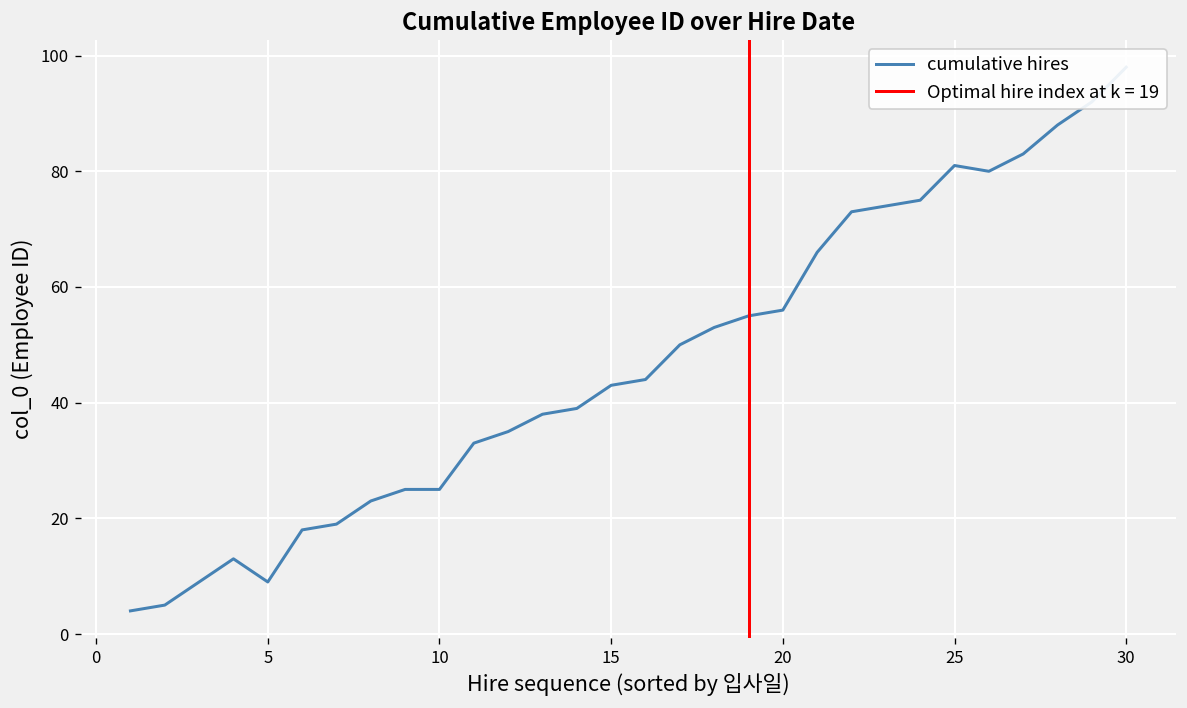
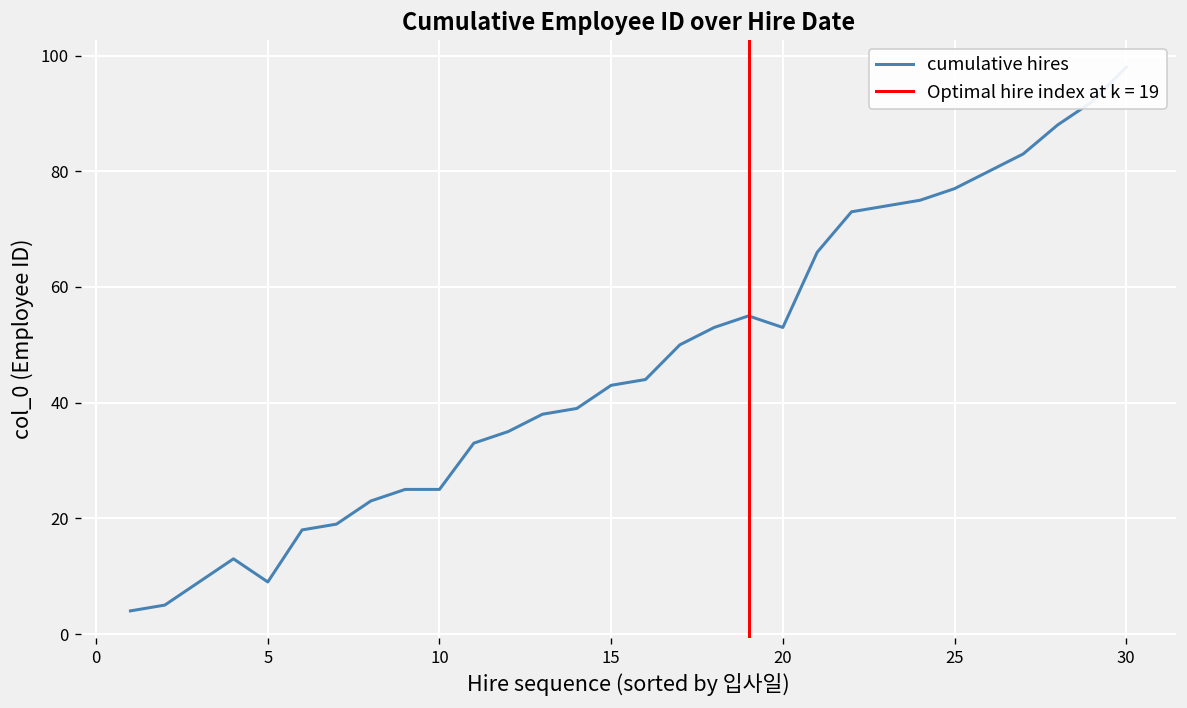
20: 56 -> 53
25: 81 -> 77
